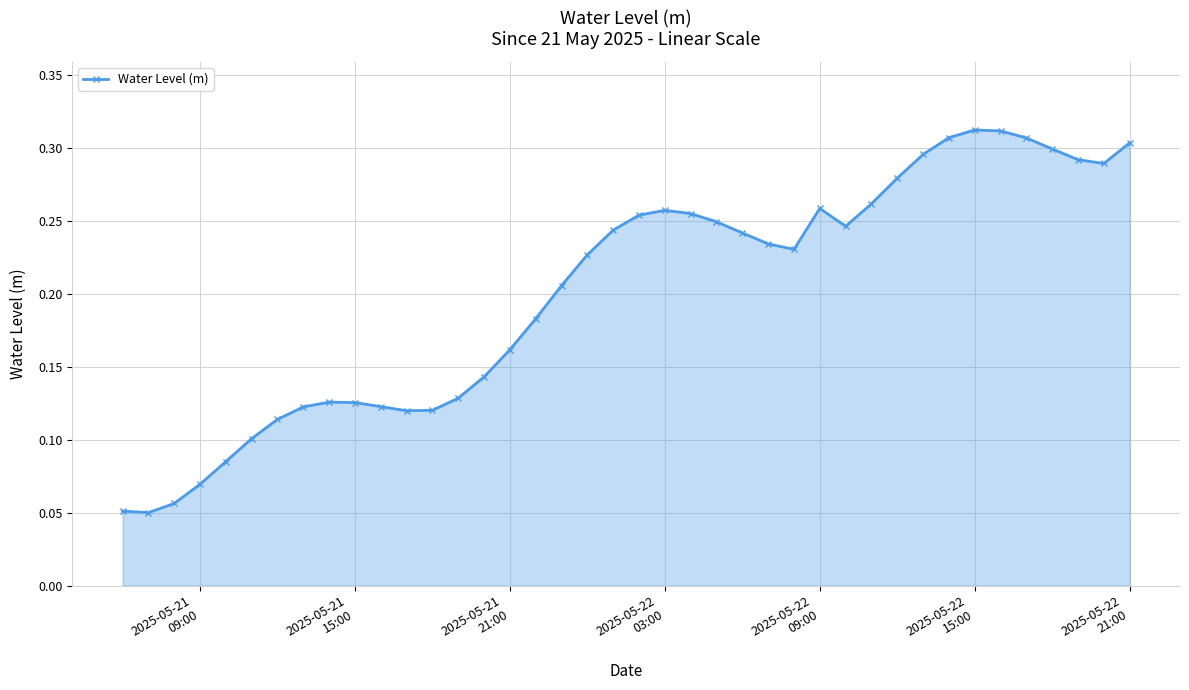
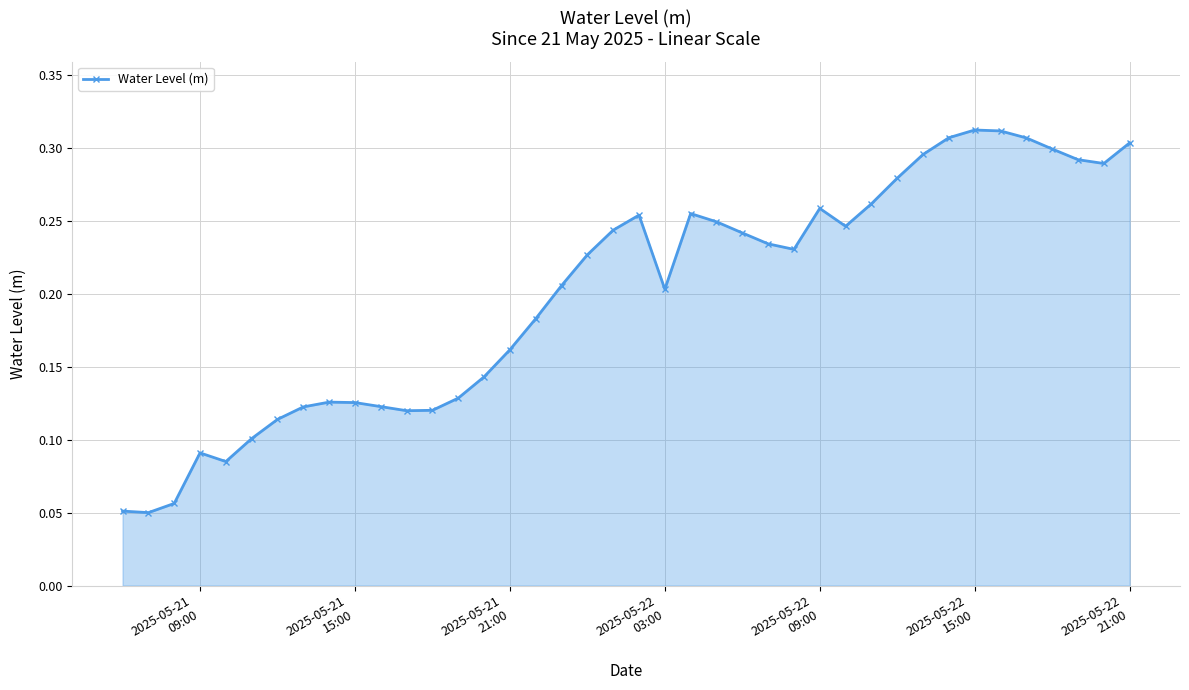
2025-05-21 09:00: 0.069 -> 0.091
2025-05-22 03:00: 0.257 -> 0.203
